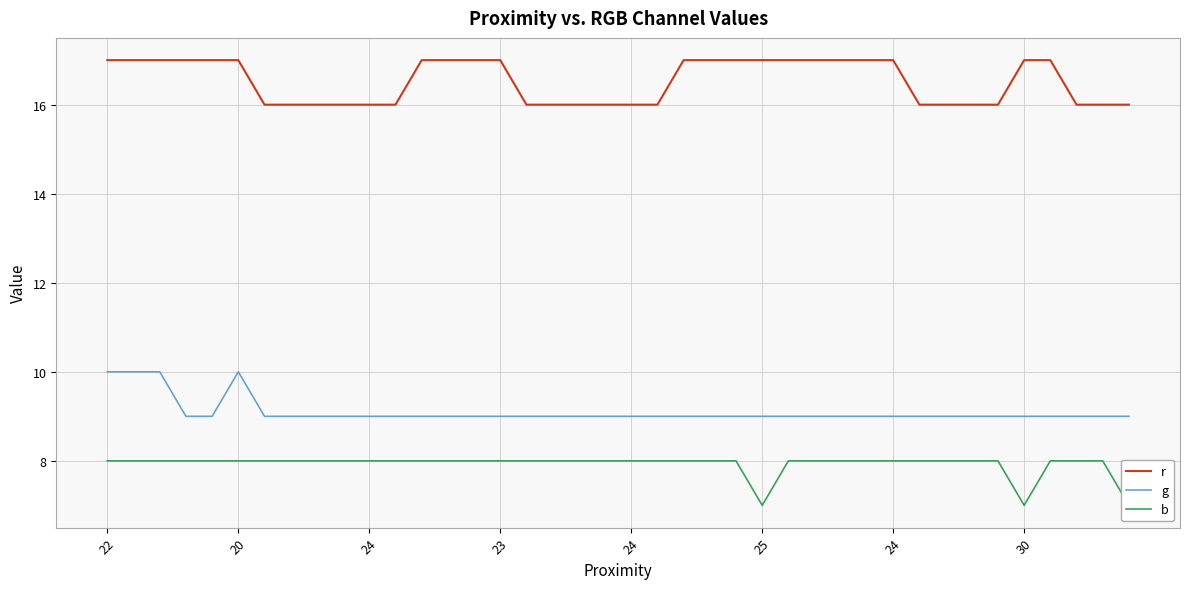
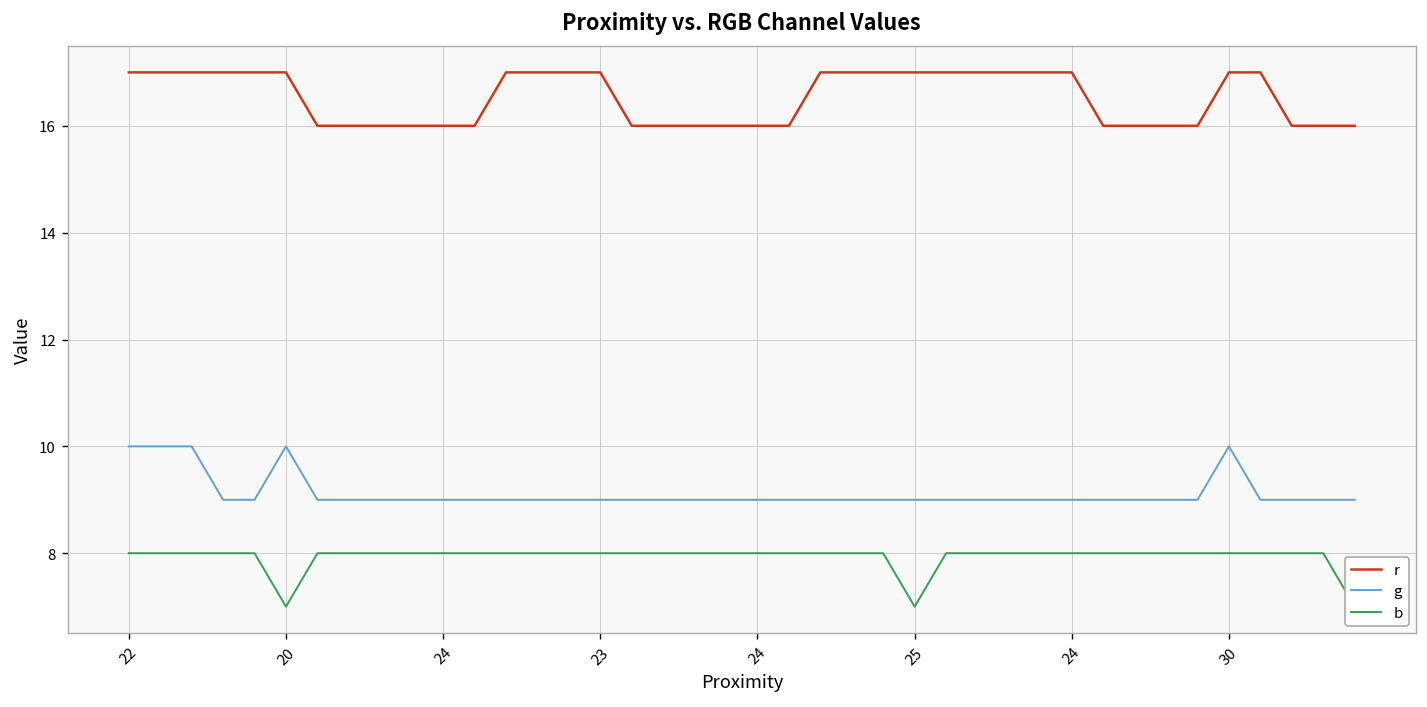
b, 20: 8 -> 7
g, 30: 9 -> 10
b, 30: 7 -> 8
